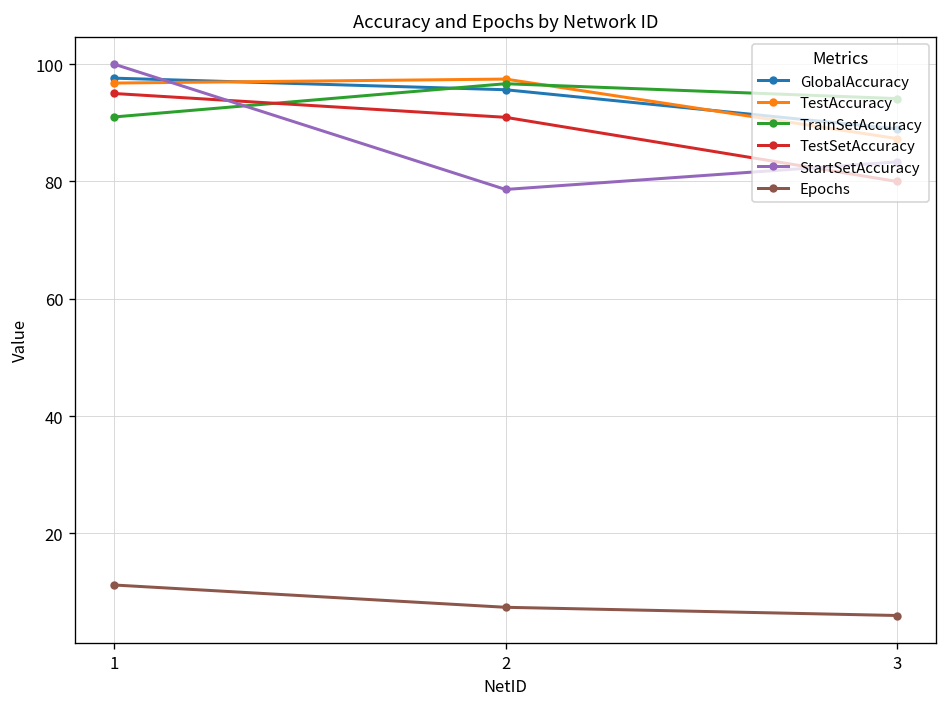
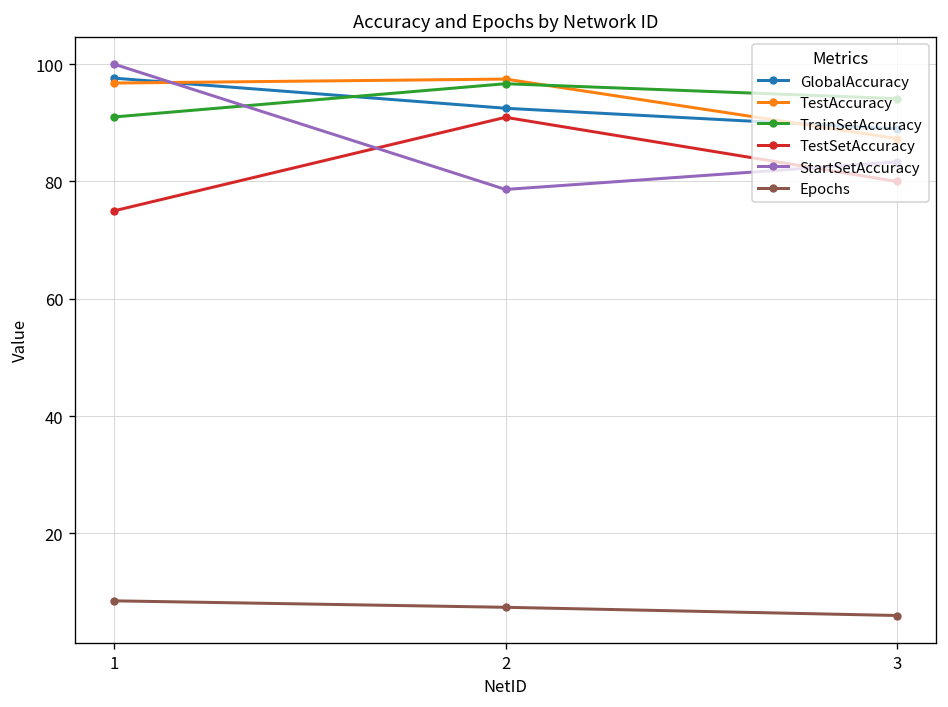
TestSetAccuracy, 1: 95 -> 75
Epochs, 1: 11 -> 9
GlobalAccuracy, 2: 96 -> 92
